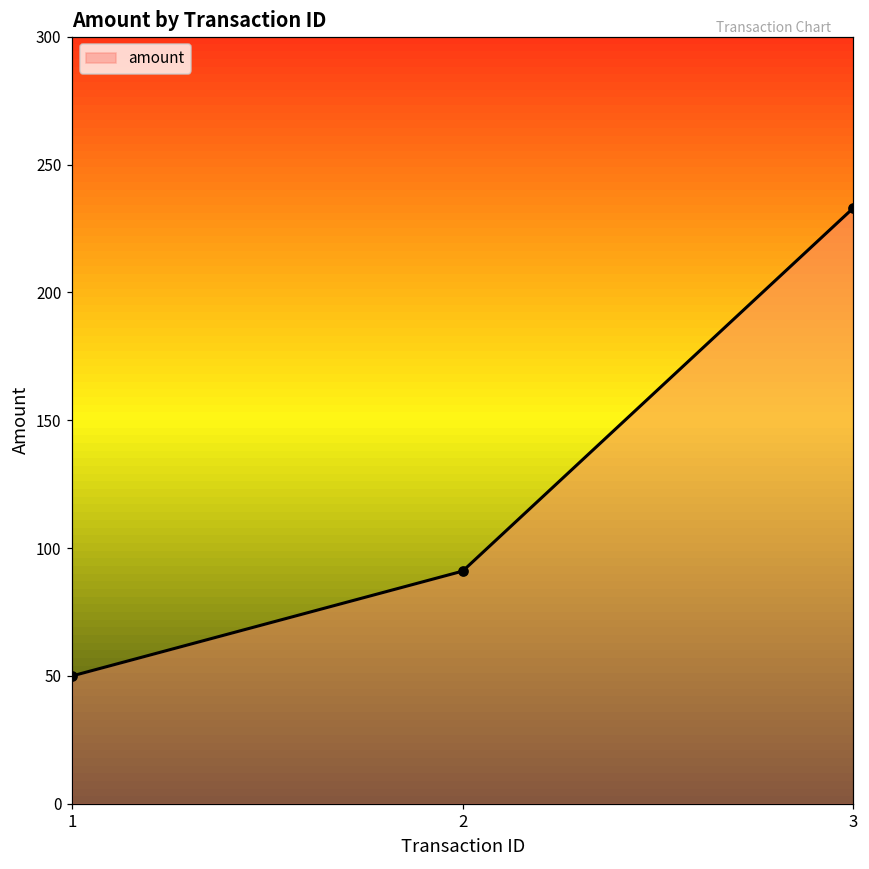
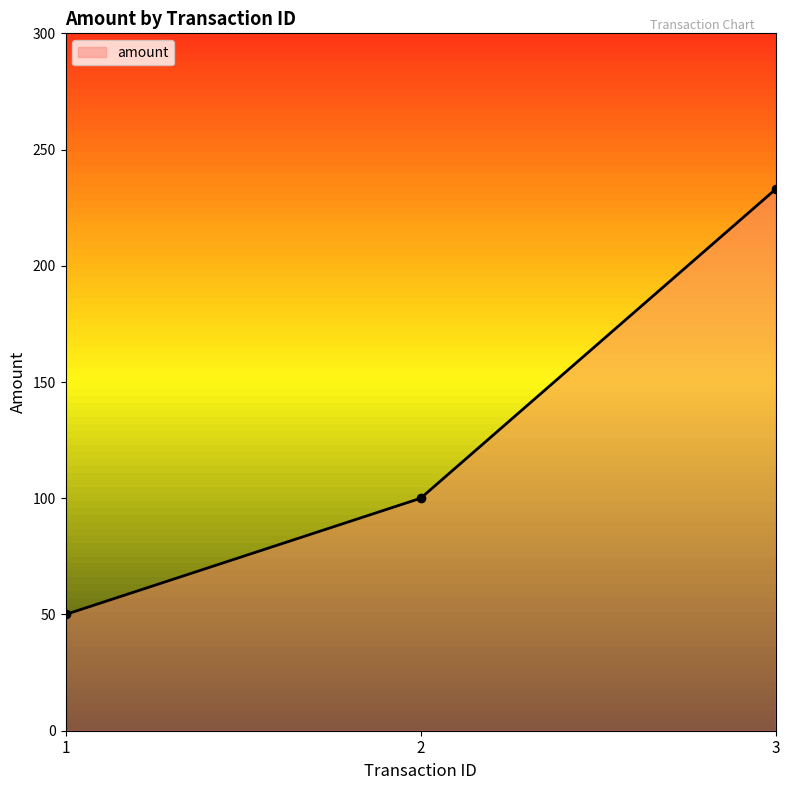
2: 91 -> 100
